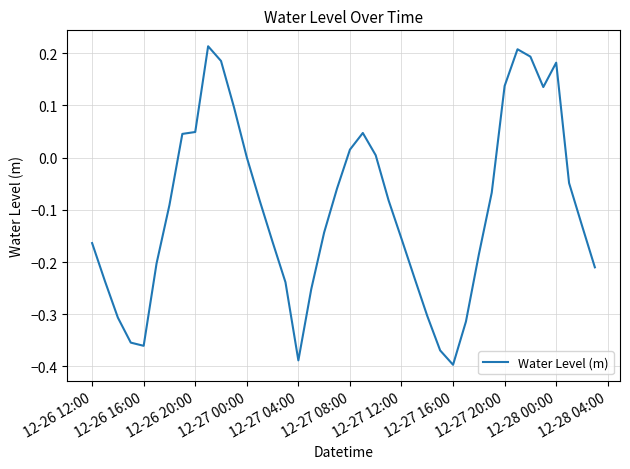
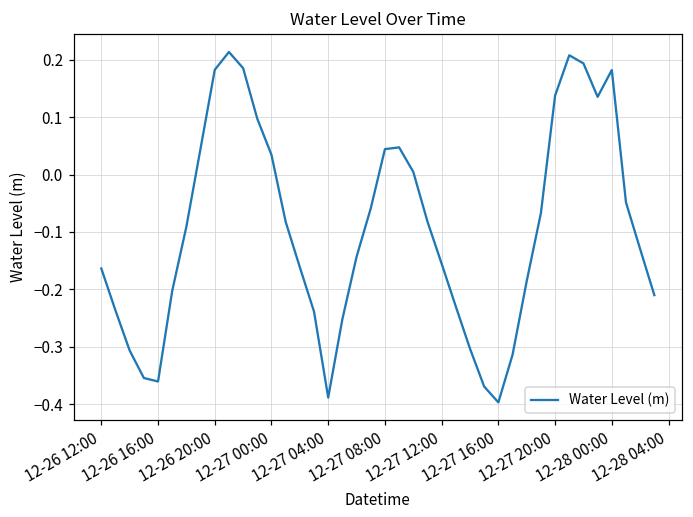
12-26 20:00: 0.05 -> 0.18
12-27 00:00: 0.00 -> 0.03
12-27 08:00: 0.02 -> 0.04
